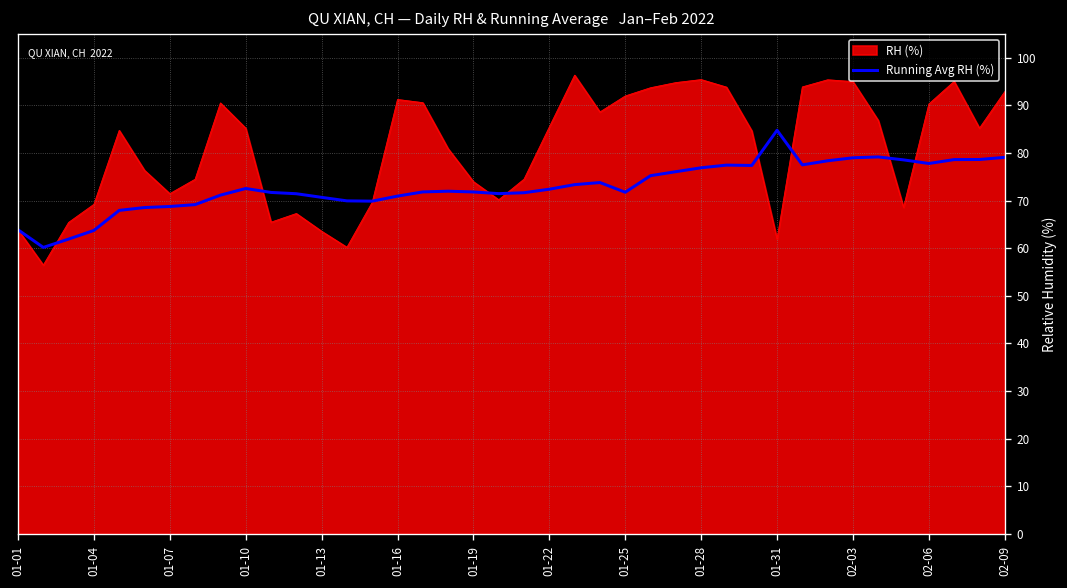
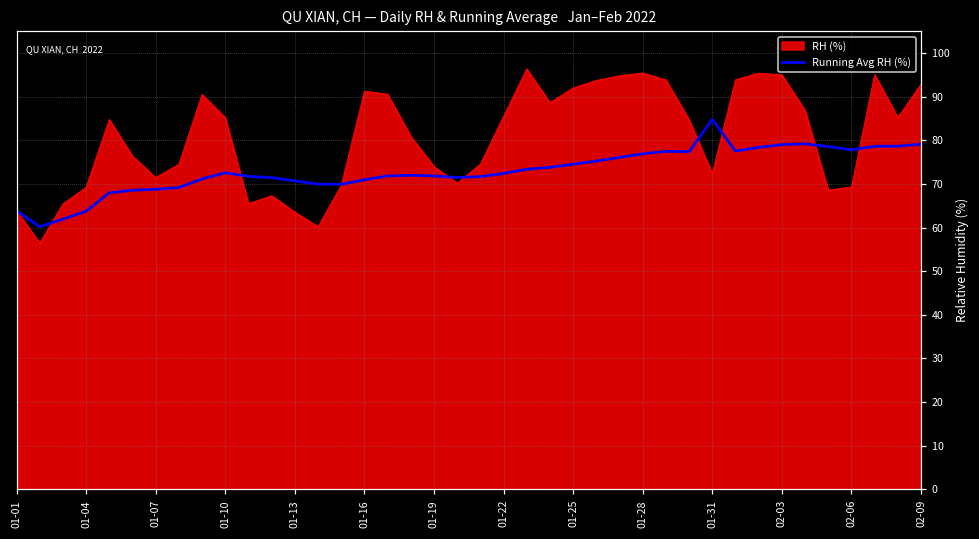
Running Avg RH (%), 01-25: 72 -> 75
RH (%), 01-31: 62 -> 72
RH (%), 02-06: 90 -> 69
